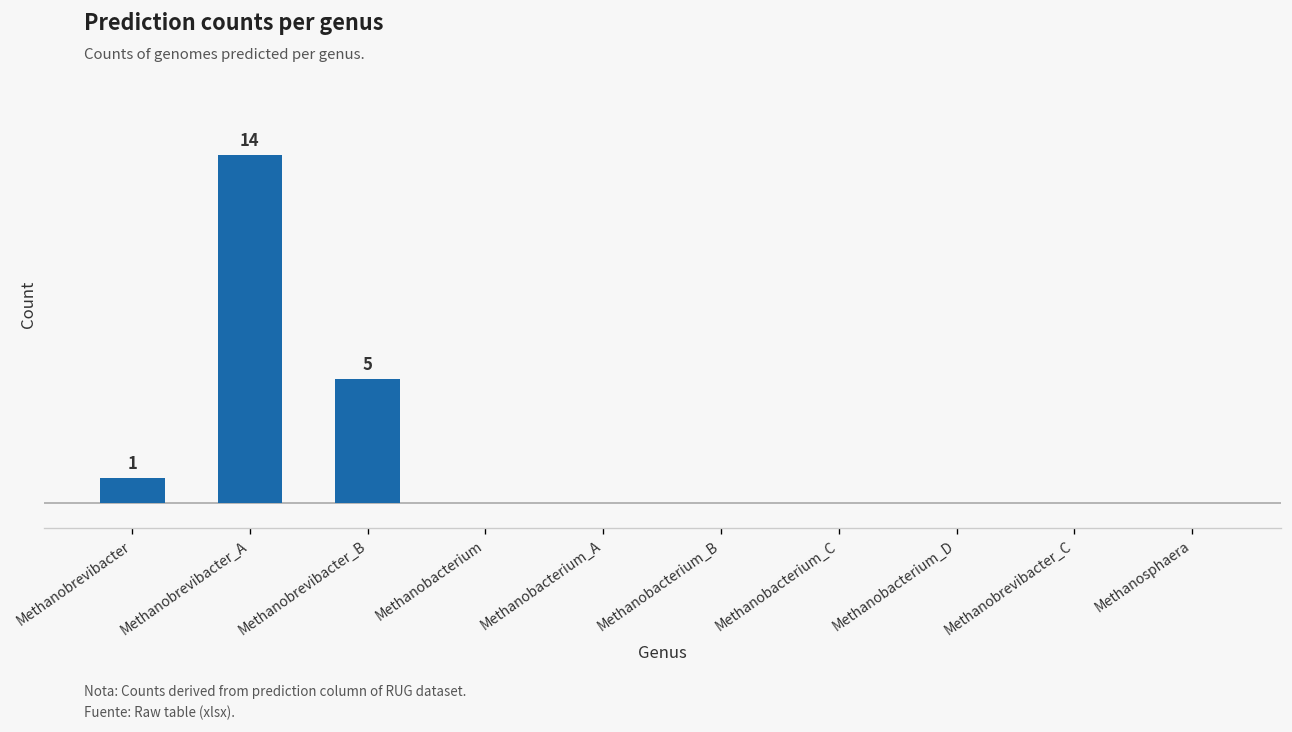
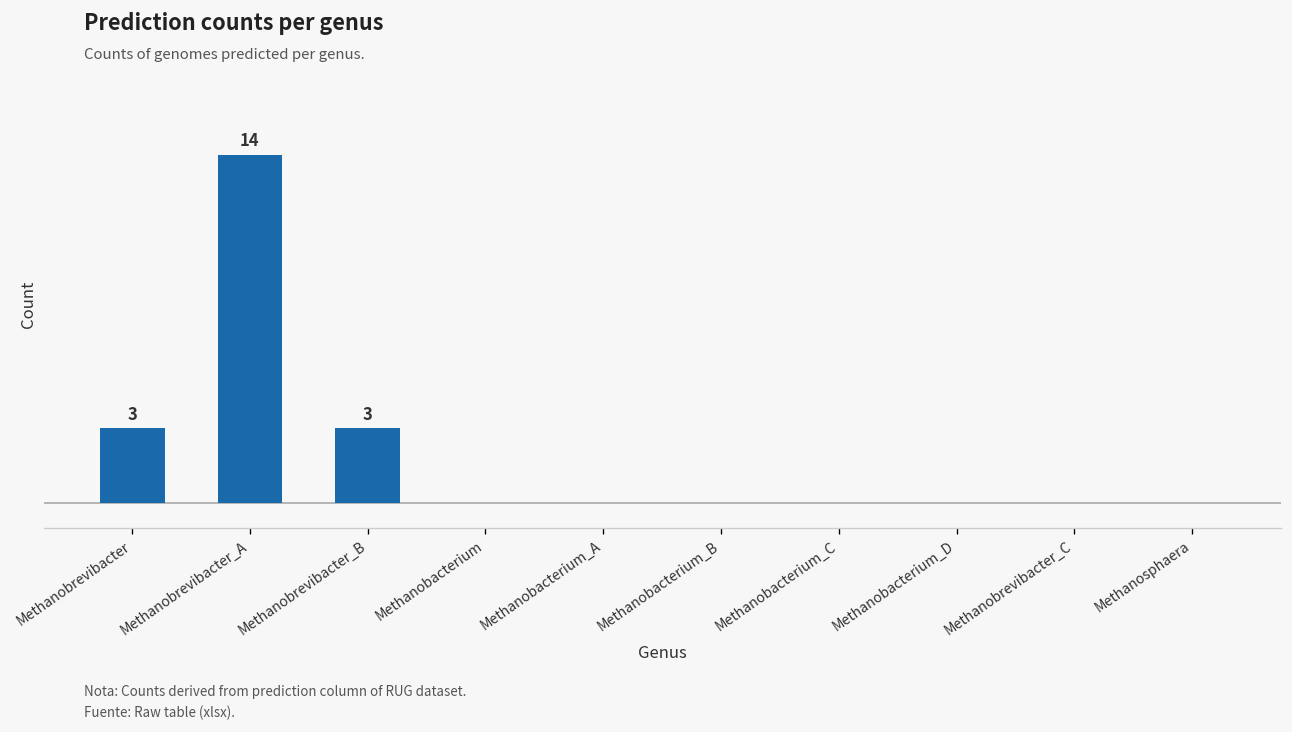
Methanobrevibacter: 1 -> 3
Methanobrevibacter_B: 5 -> 3
